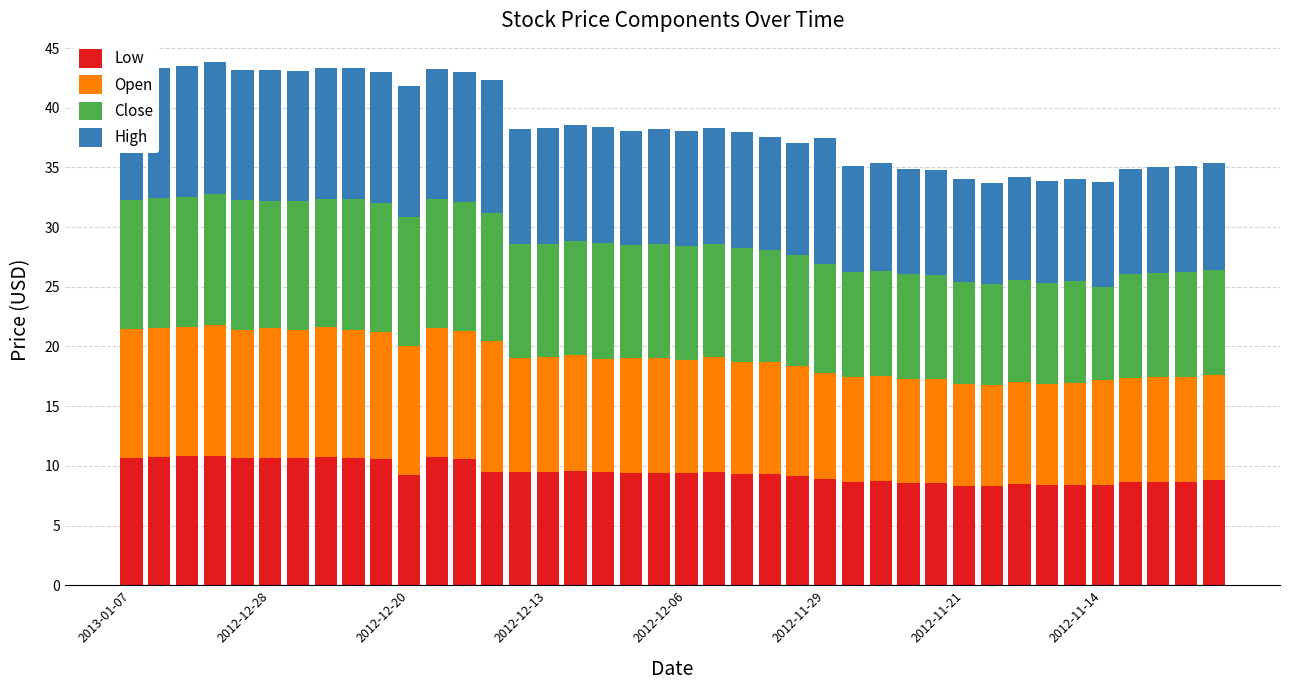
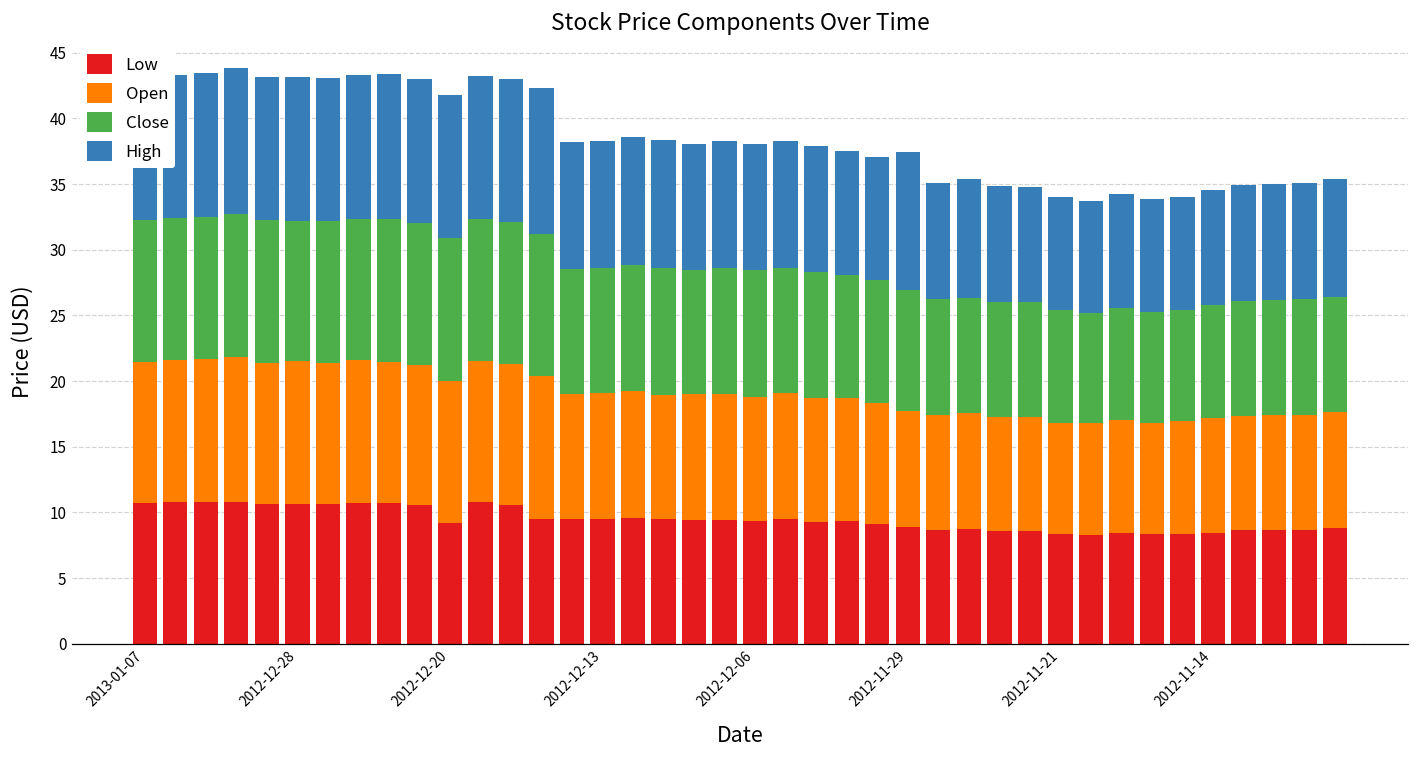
Close, 2012-11-14: 7.8 -> 8.6
